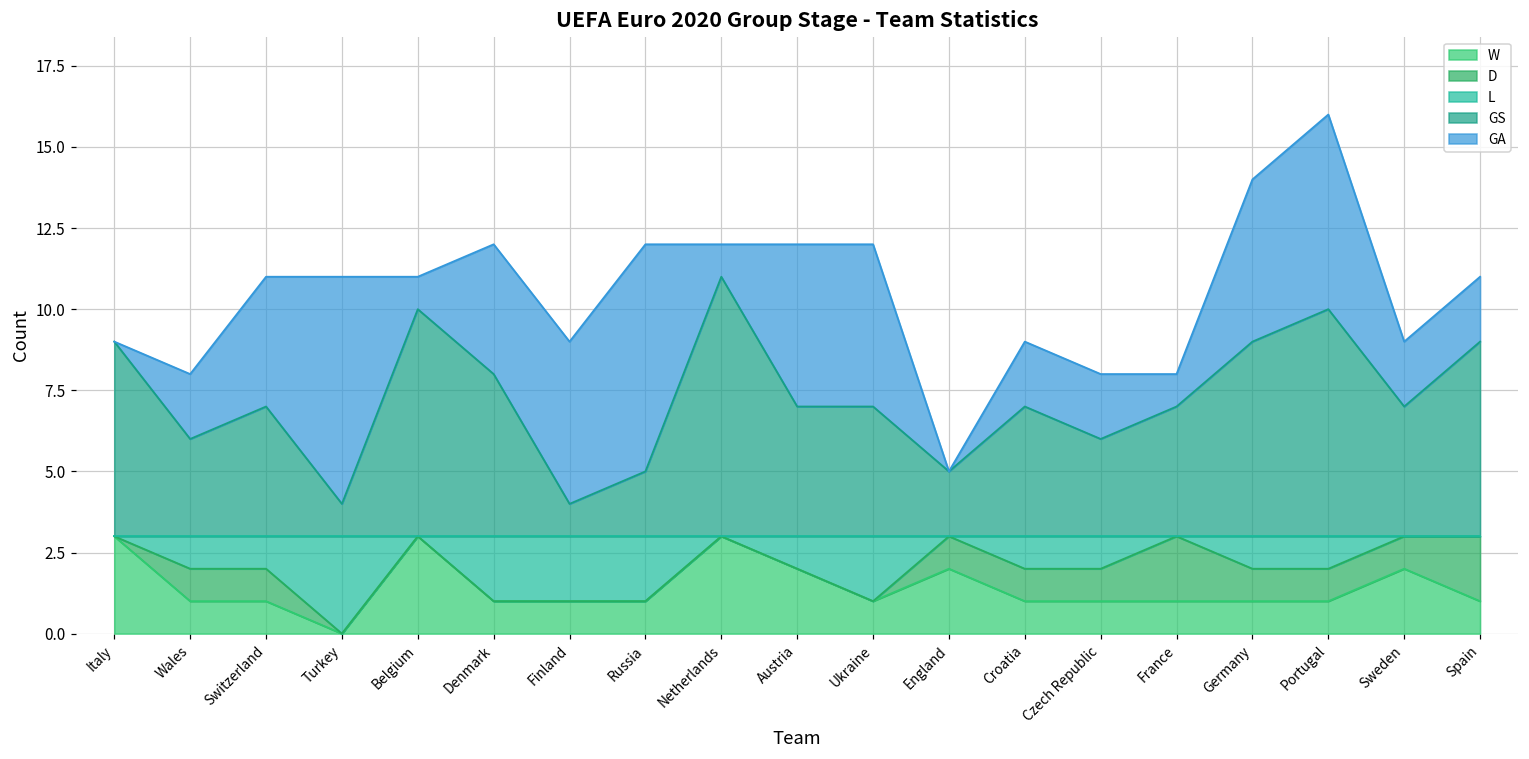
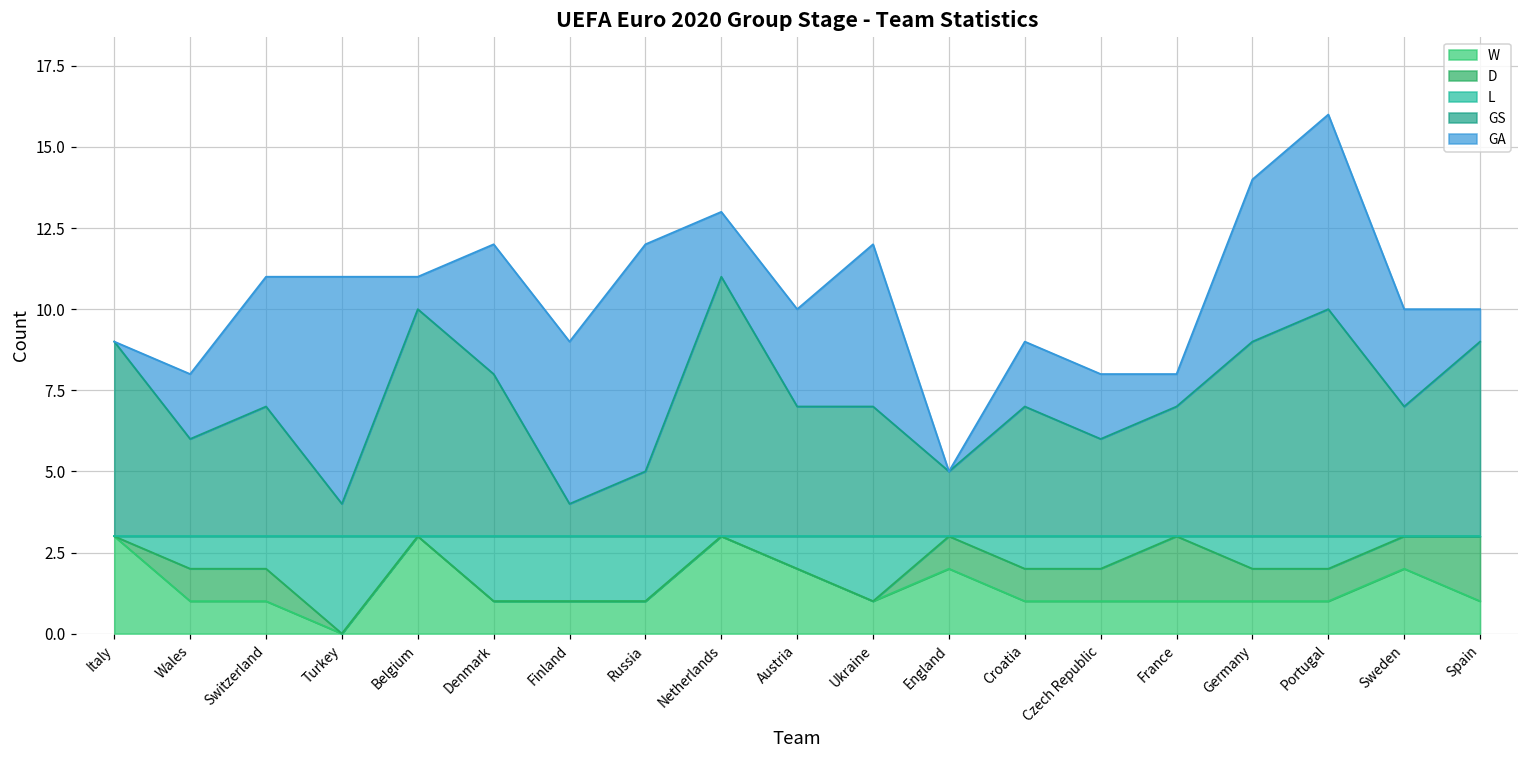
GA, Netherlands: 1 -> 2
GA, Austria: 5 -> 3
GA, Sweden: 2 -> 3
GA, Spain: 2 -> 1
